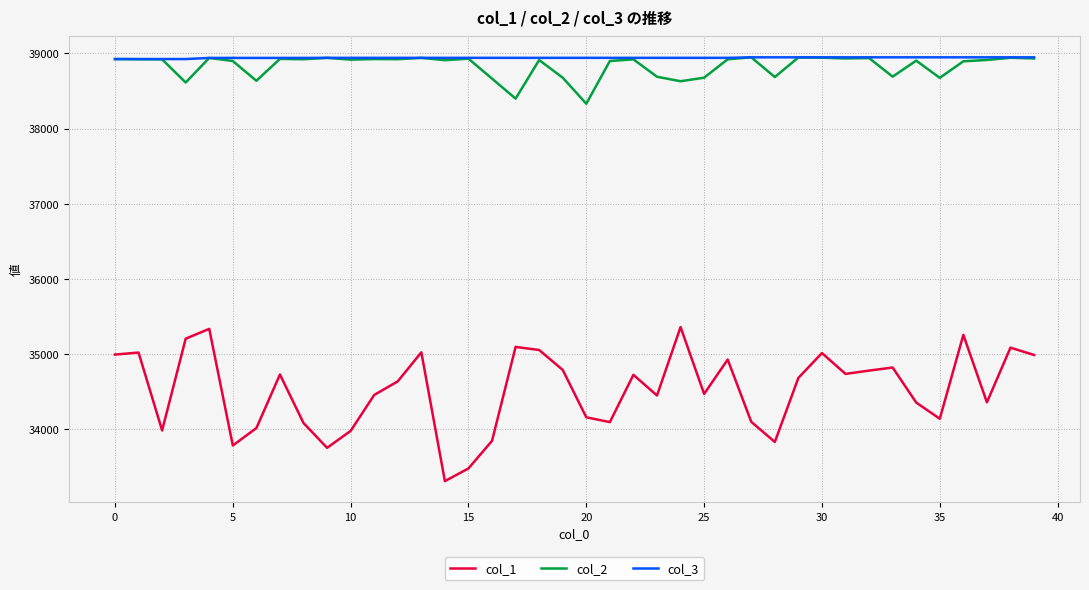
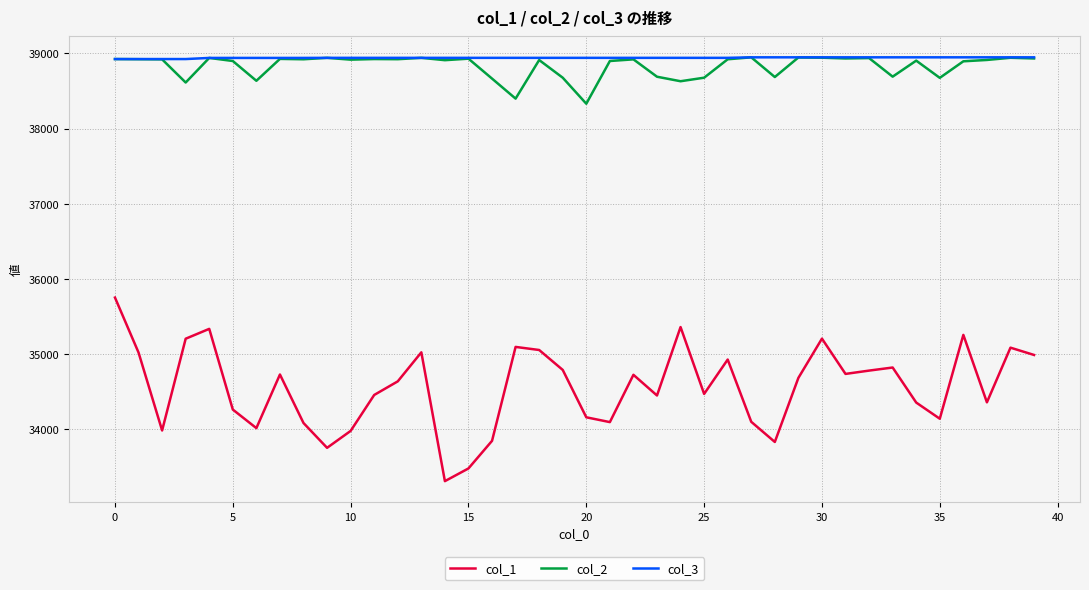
col_1, 0: 35000 -> 35800
col_1, 5: 33800 -> 34300
col_1, 30: 35000 -> 35200
